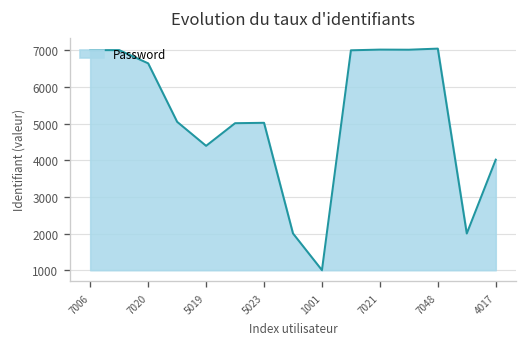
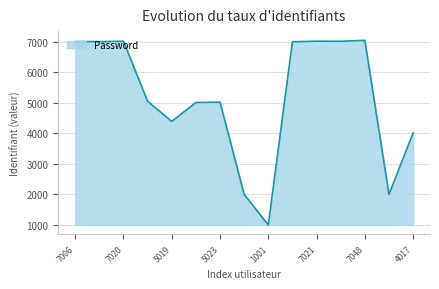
7020: 6600 -> 7000
